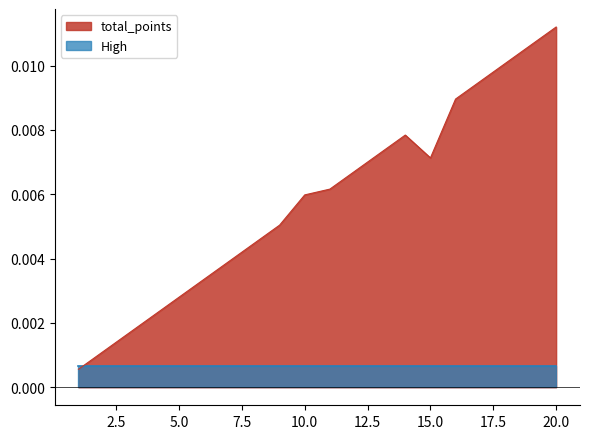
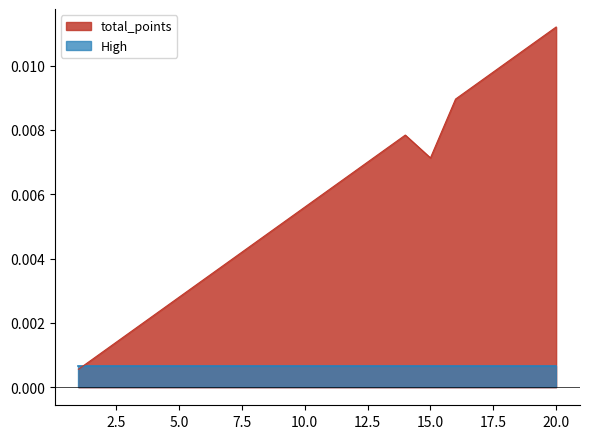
total_points, 10.0: 0.0060 -> 0.0056
